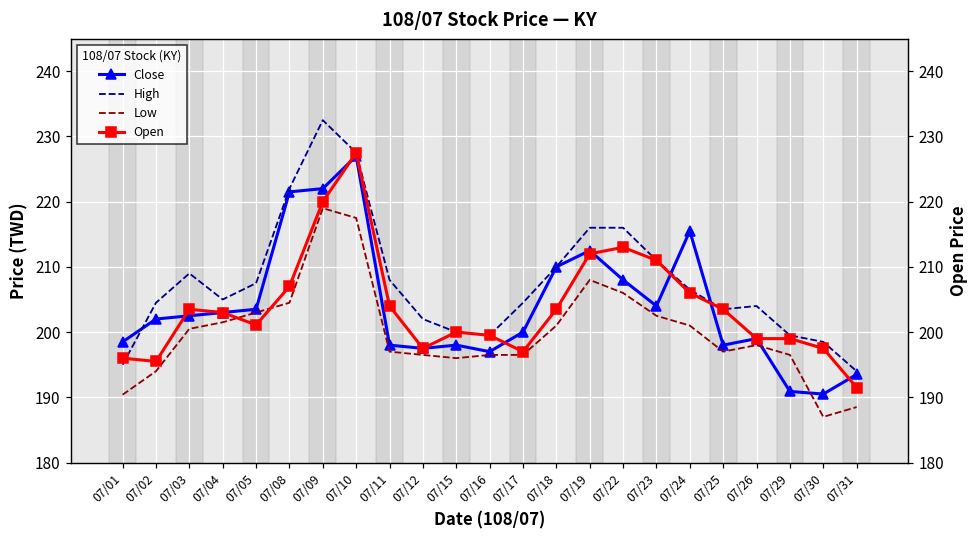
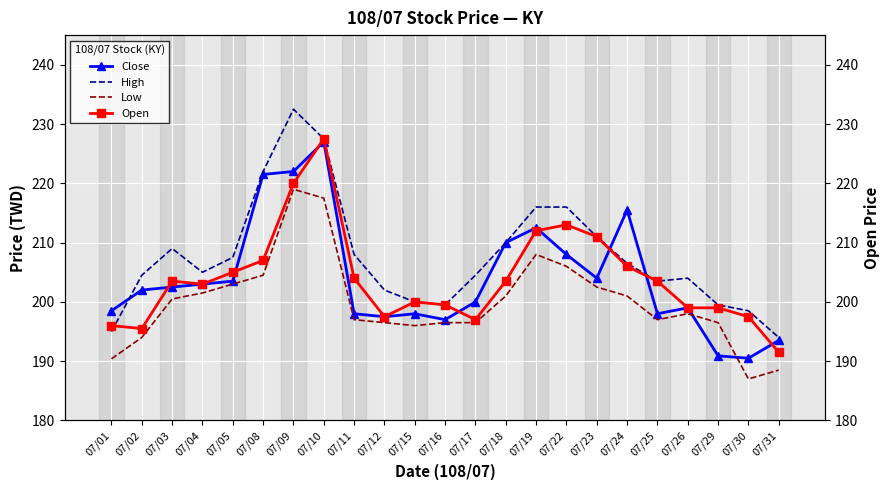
Open, 07/05: 201 -> 205
